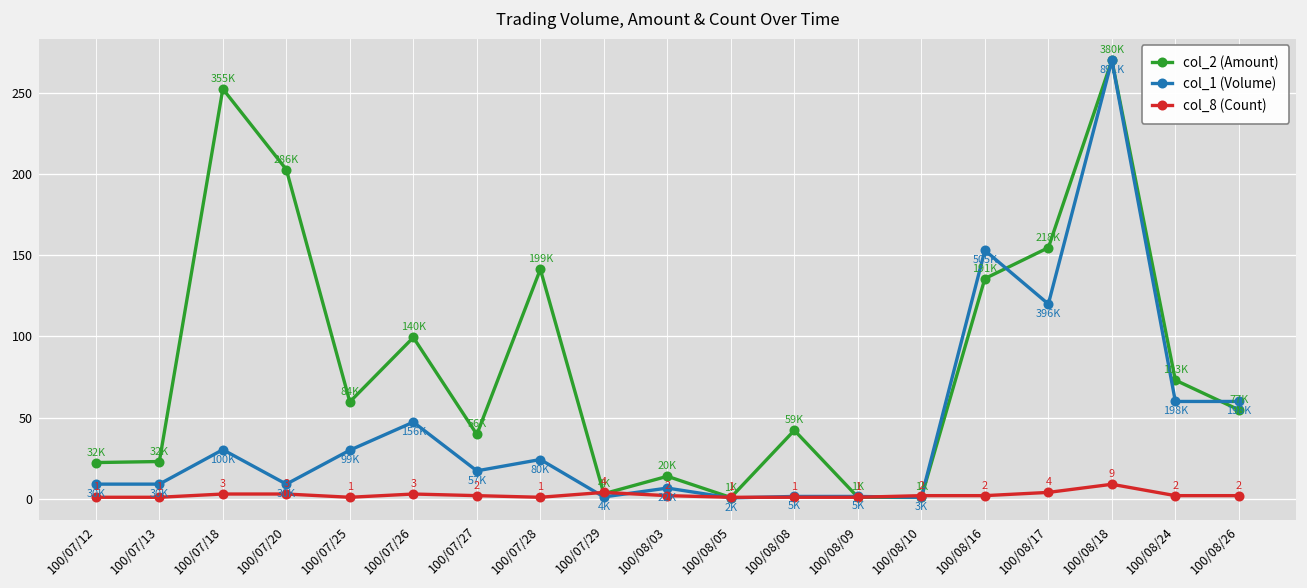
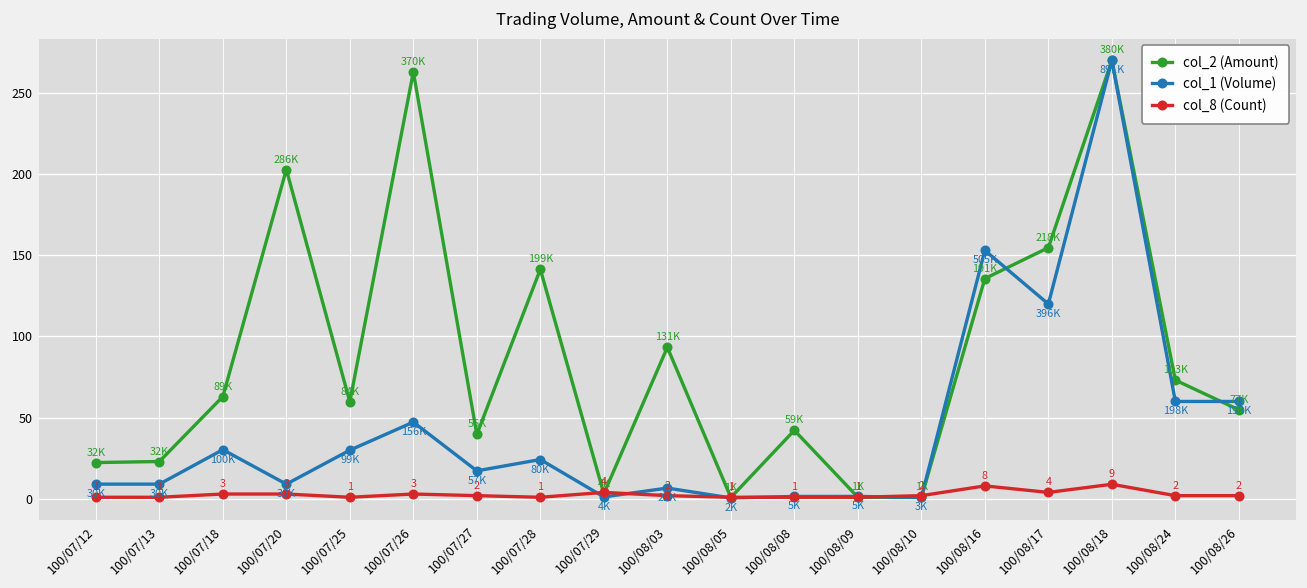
col_2 (Amount), 100/07/18: 355K -> 89K
col_2 (Amount), 100/07/26: 140K -> 370K
col_2 (Amount), 100/08/03: 20K -> 131K
col_8 (Count), 100/08/16: 2 -> 8
